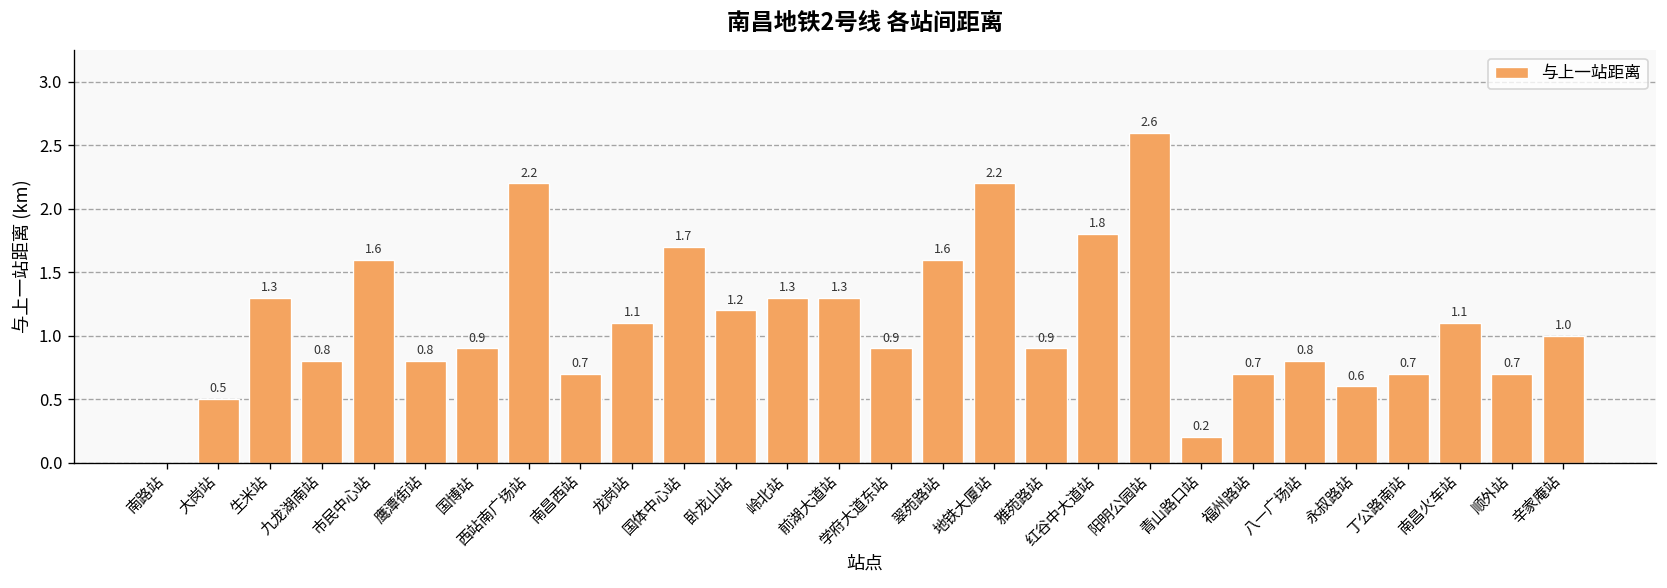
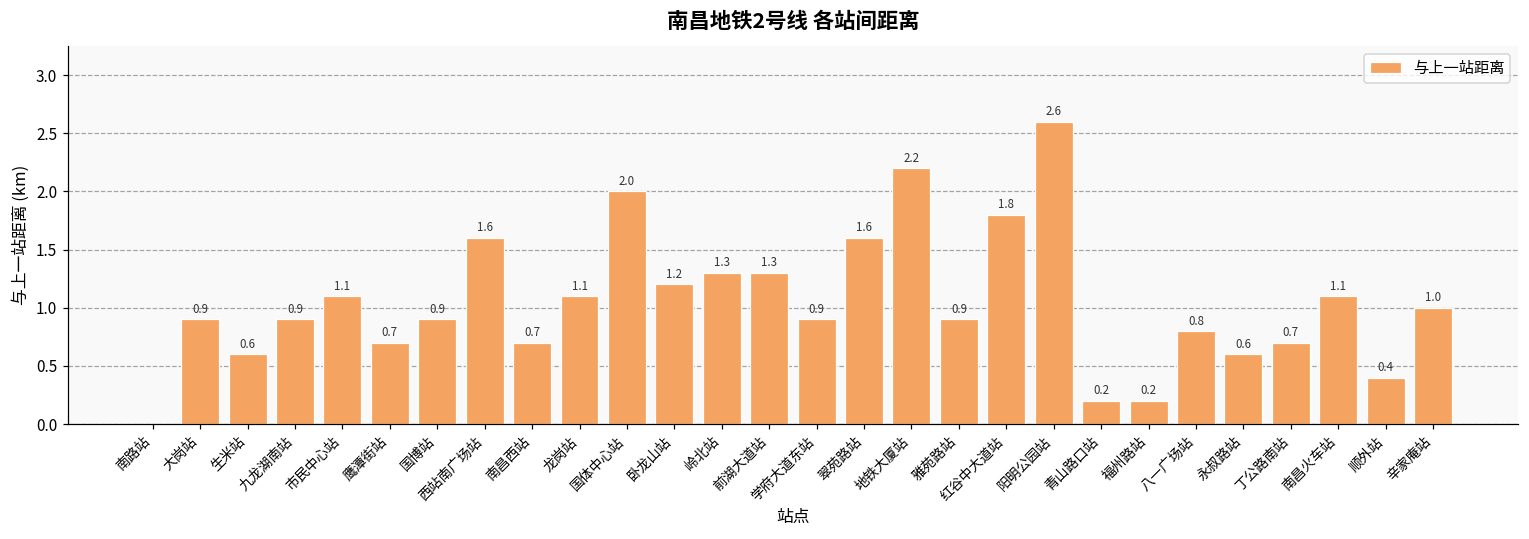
大岗站: 0.5 -> 0.9
生米站: 1.3 -> 0.6
九龙湖南站: 0.8 -> 0.9
市民中心站: 1.6 -> 1.1
鹰潭街站: 0.8 -> 0.7
西站南广场站: 2.2 -> 1.6
国体中心站: 1.7 -> 2.0
福州路站: 0.7 -> 0.2
顺外站: 0.7 -> 0.4
